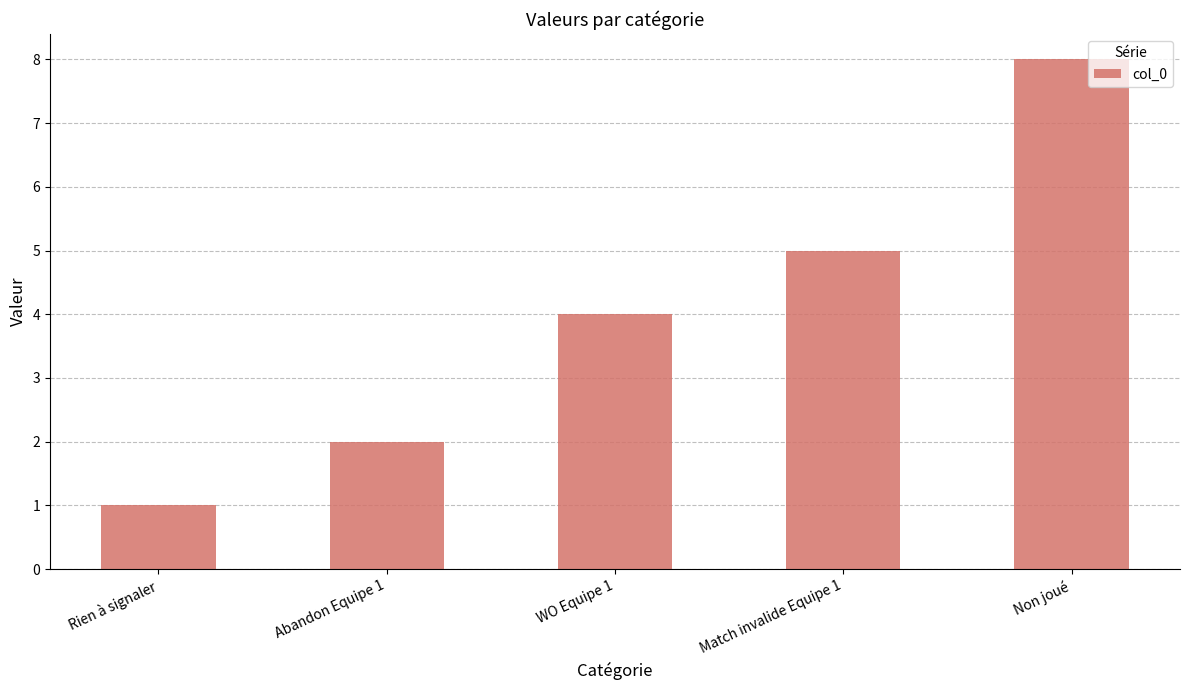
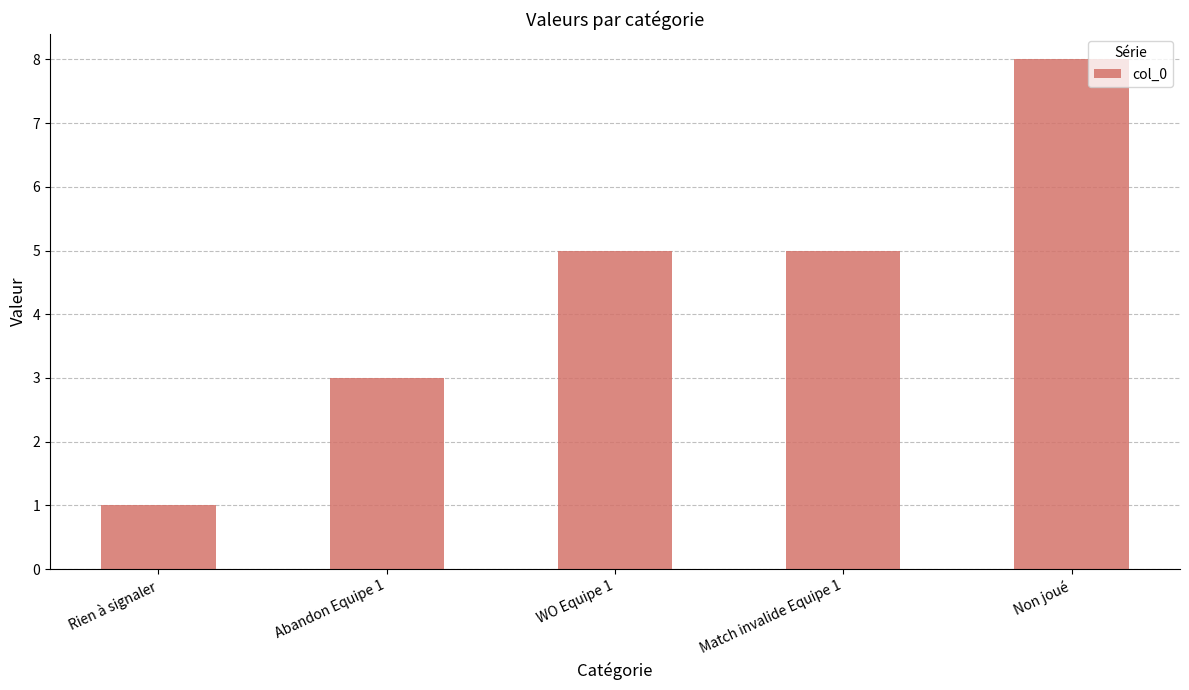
Abandon Equipe 1: 2 -> 3
WO Equipe 1: 4 -> 5
